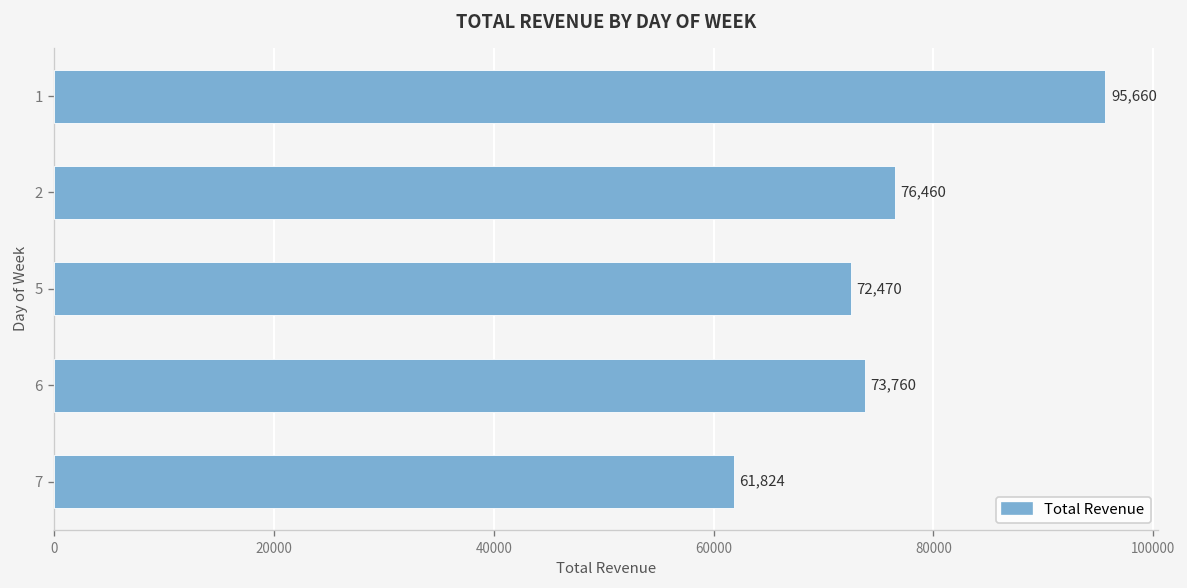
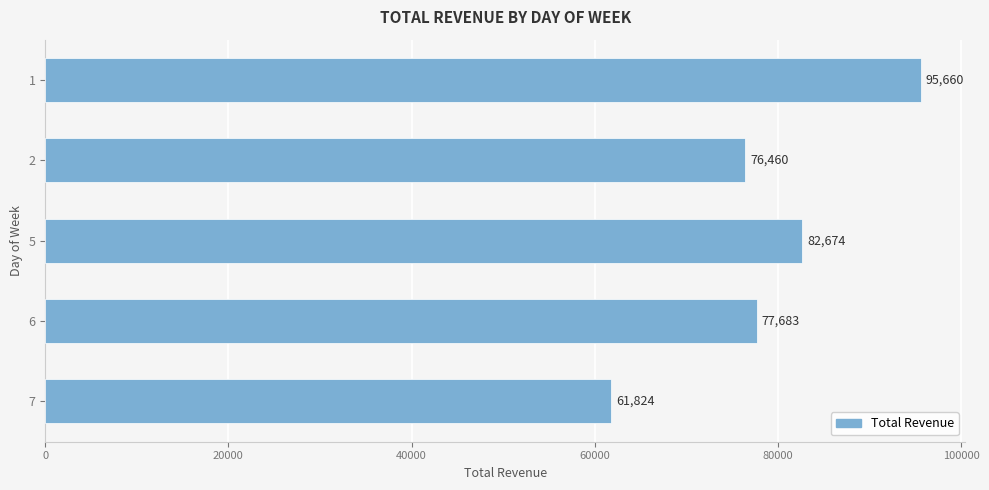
5: 72,470 -> 82,674
6: 73,760 -> 77,683
